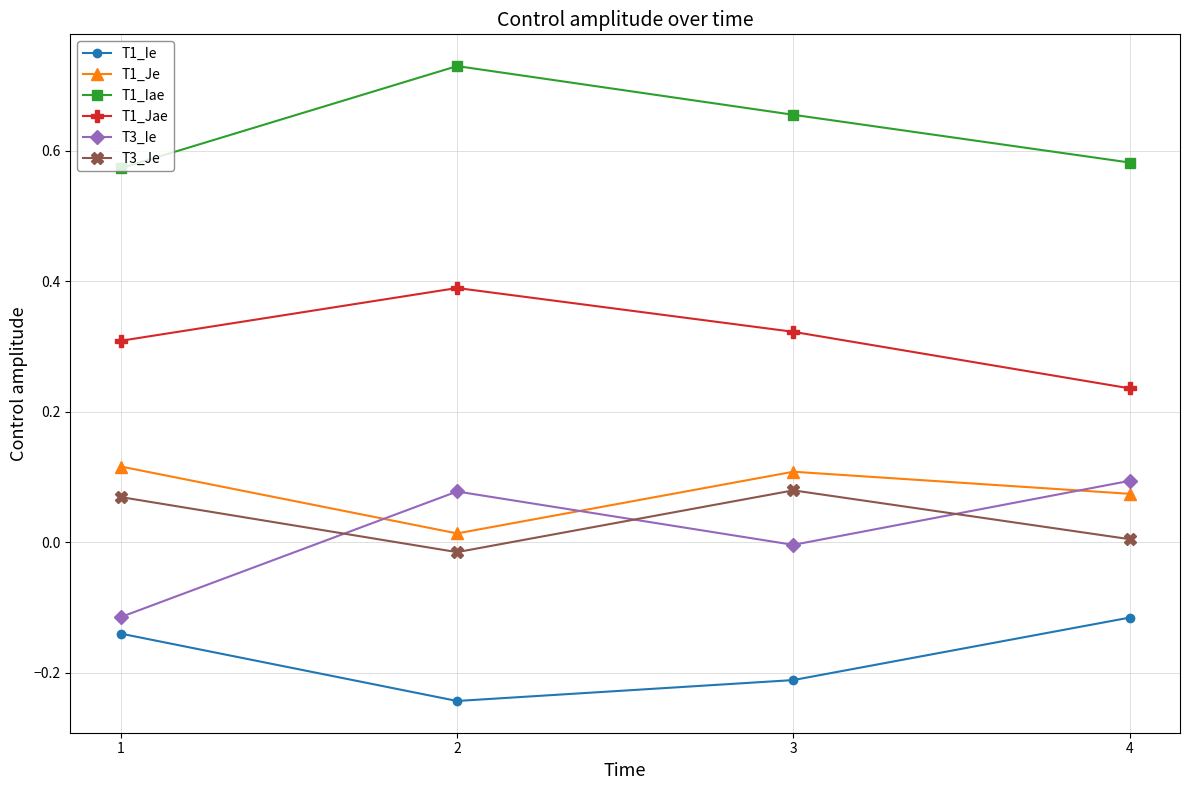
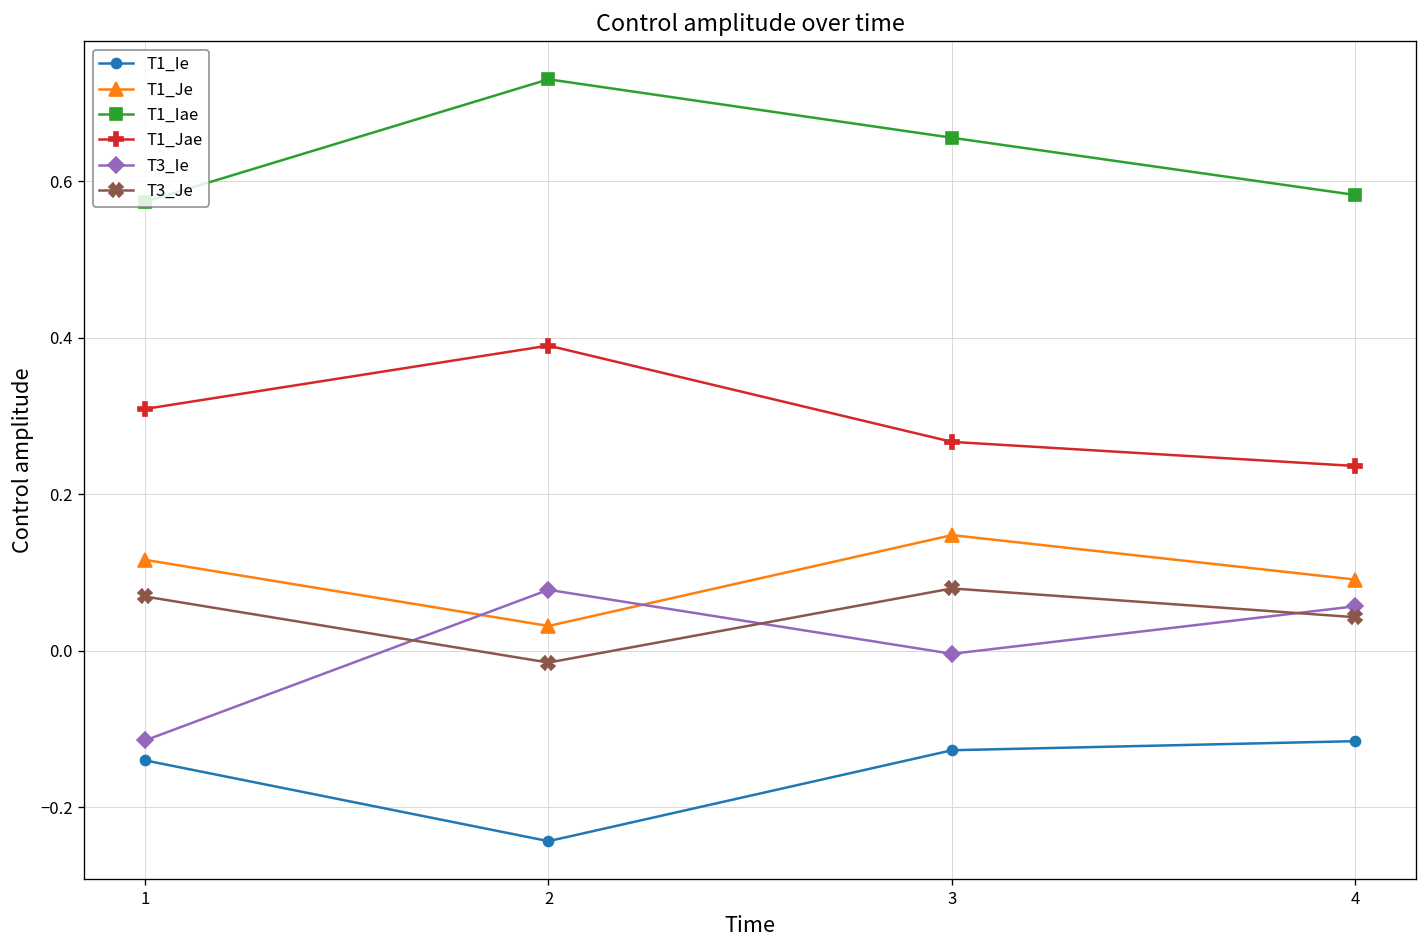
T1_Je, 2: 0.01 -> 0.03
T1_Ie, 3: -0.21 -> -0.13
T1_Je, 3: 0.11 -> 0.15
T1_Jae, 3: 0.32 -> 0.27
T1_Je, 4: 0.07 -> 0.09
T3_Ie, 4: 0.09 -> 0.06
T3_Je, 4: 0.00 -> 0.04
